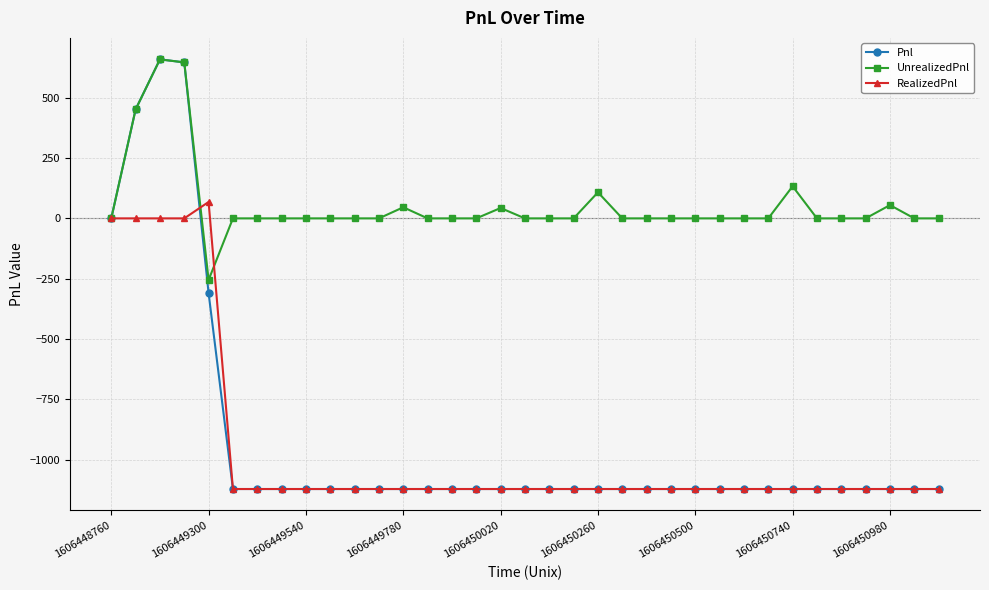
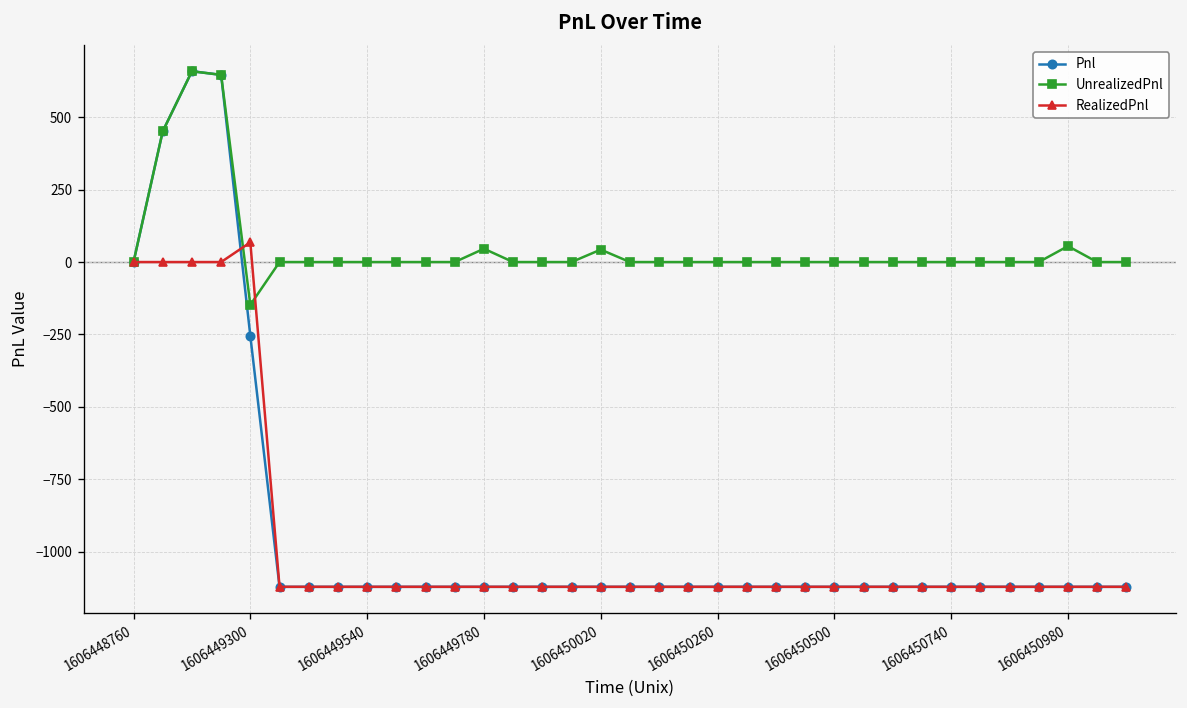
Pnl, 1606449300: -310 -> -250
UnrealizedPnl, 1606449300: -250 -> -150
UnrealizedPnl, 1606450260: 110 -> 0
UnrealizedPnl, 1606450740: 130 -> 0
